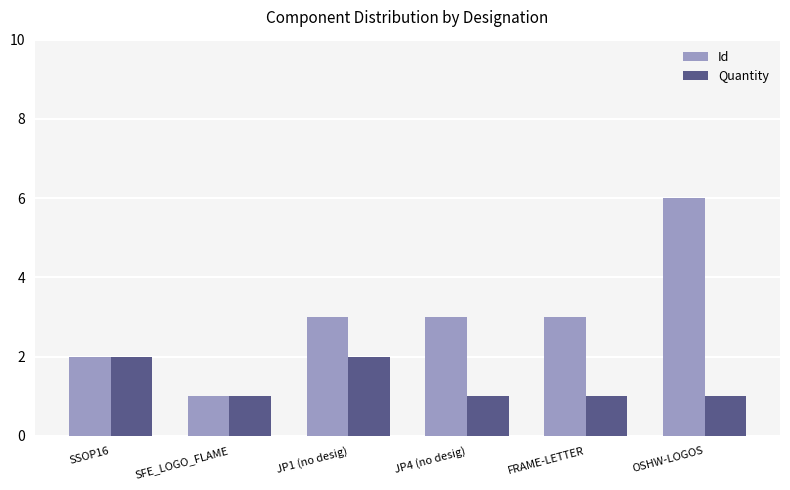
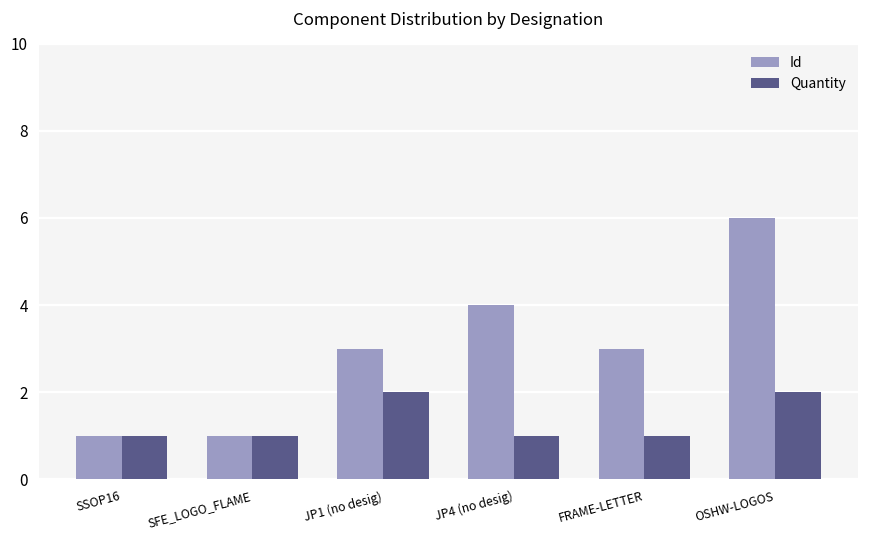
Id, SSOP16: 2 -> 1
Quantity, SSOP16: 2 -> 1
Id, JP4 (no desig): 3 -> 4
Quantity, OSHW-LOGOS: 1 -> 2
